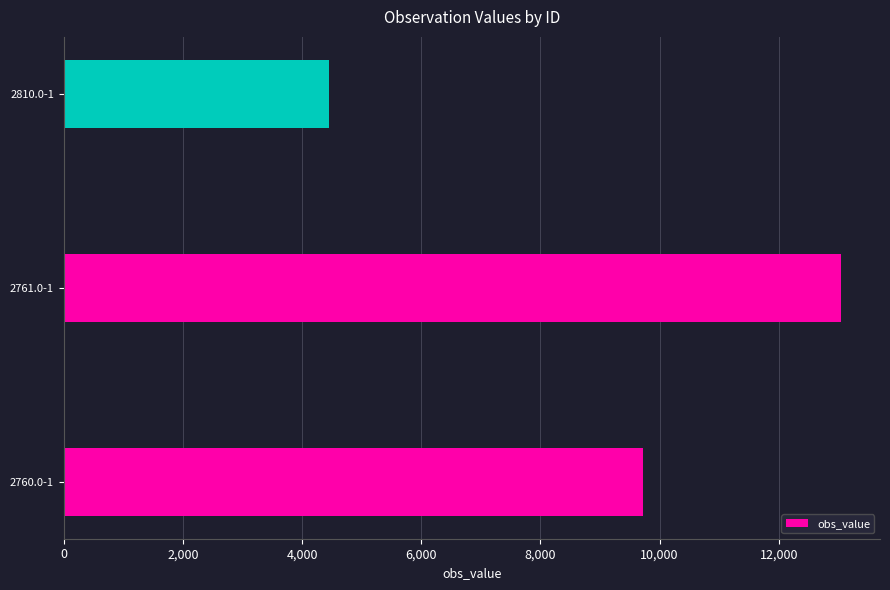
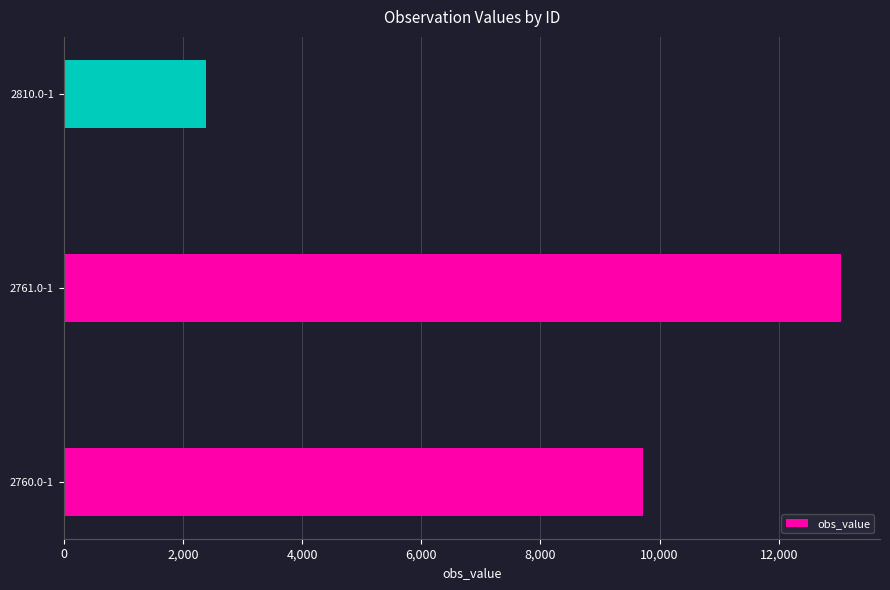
2810.0-1: 4,400 -> 2,400
